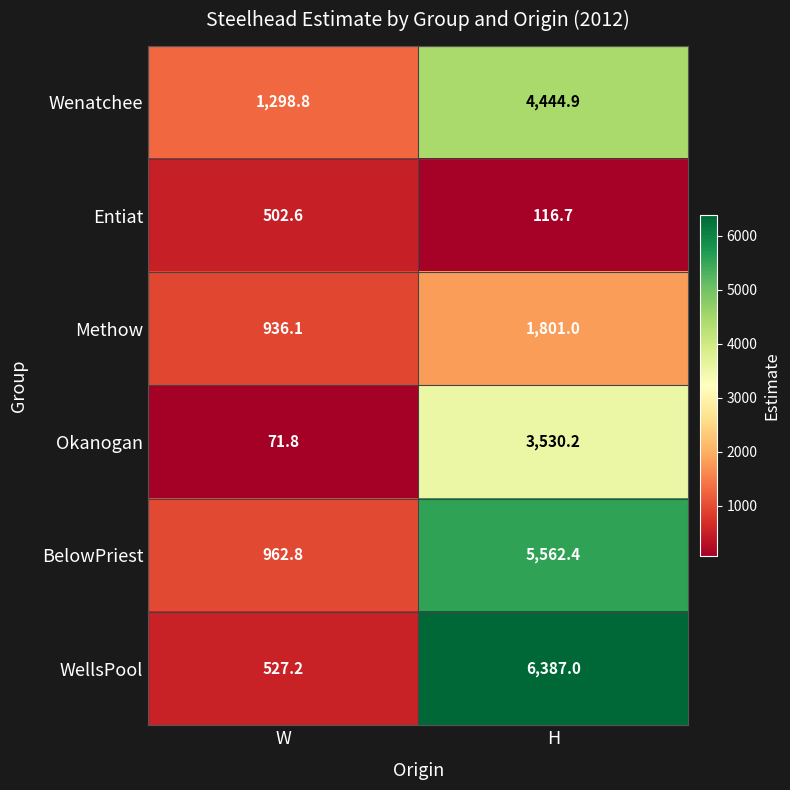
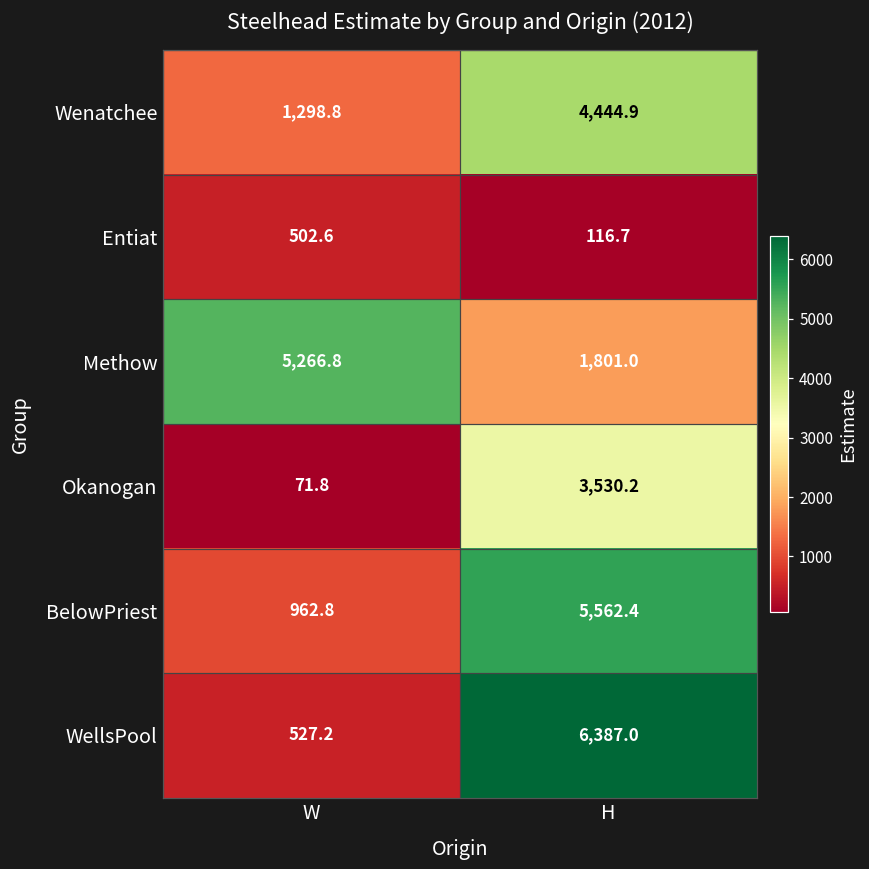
Methow, W: 936.1 -> 5,266.8
